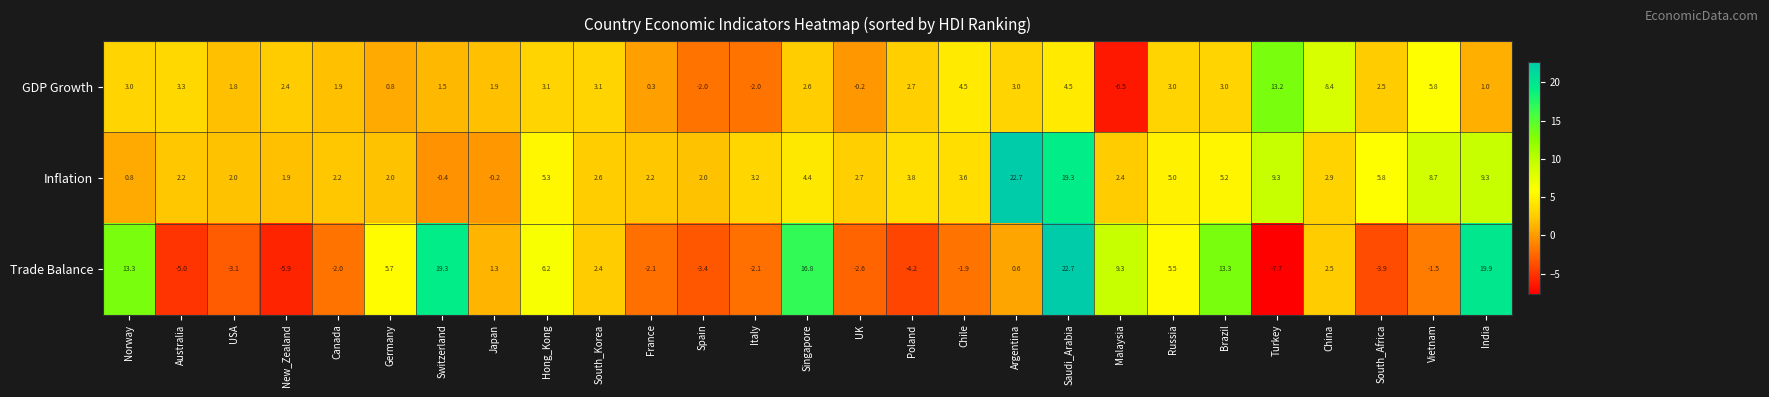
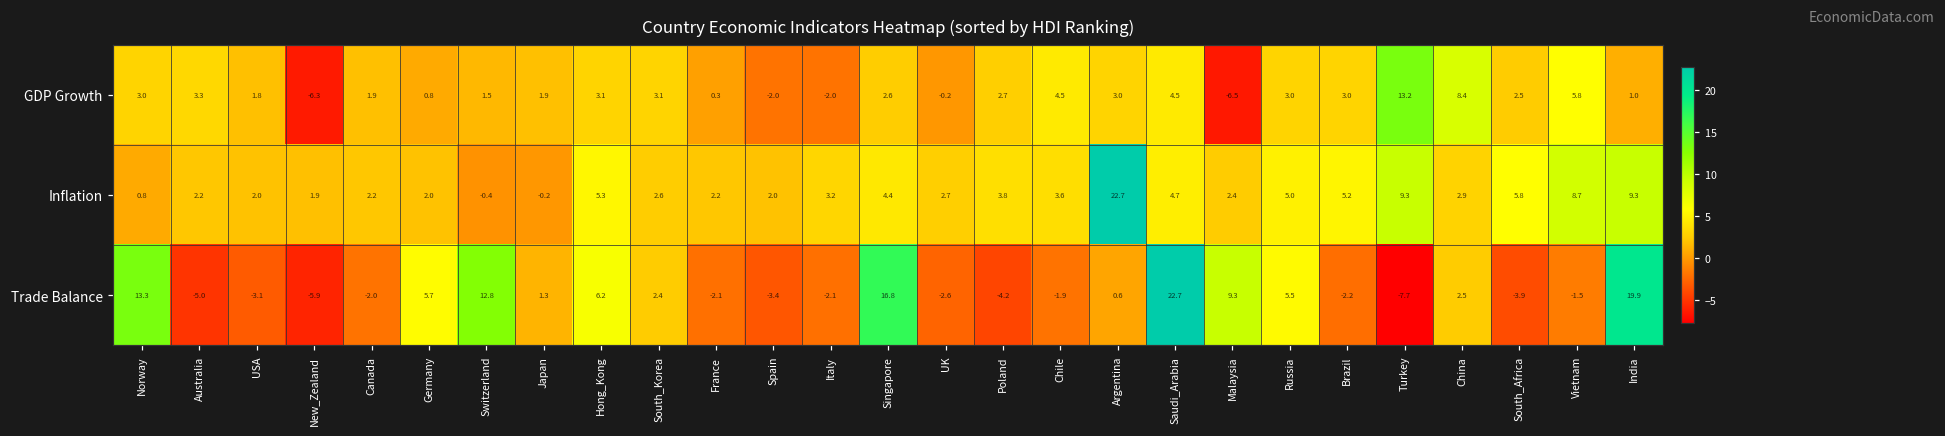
GDP Growth, New_Zealand: 2.4 -> -6.3
Inflation, Saudi_Arabia: 19.3 -> 4.7
Trade Balance, Switzerland: 19.3 -> 12.8
Trade Balance, Brazil: 13.3 -> -2.2
